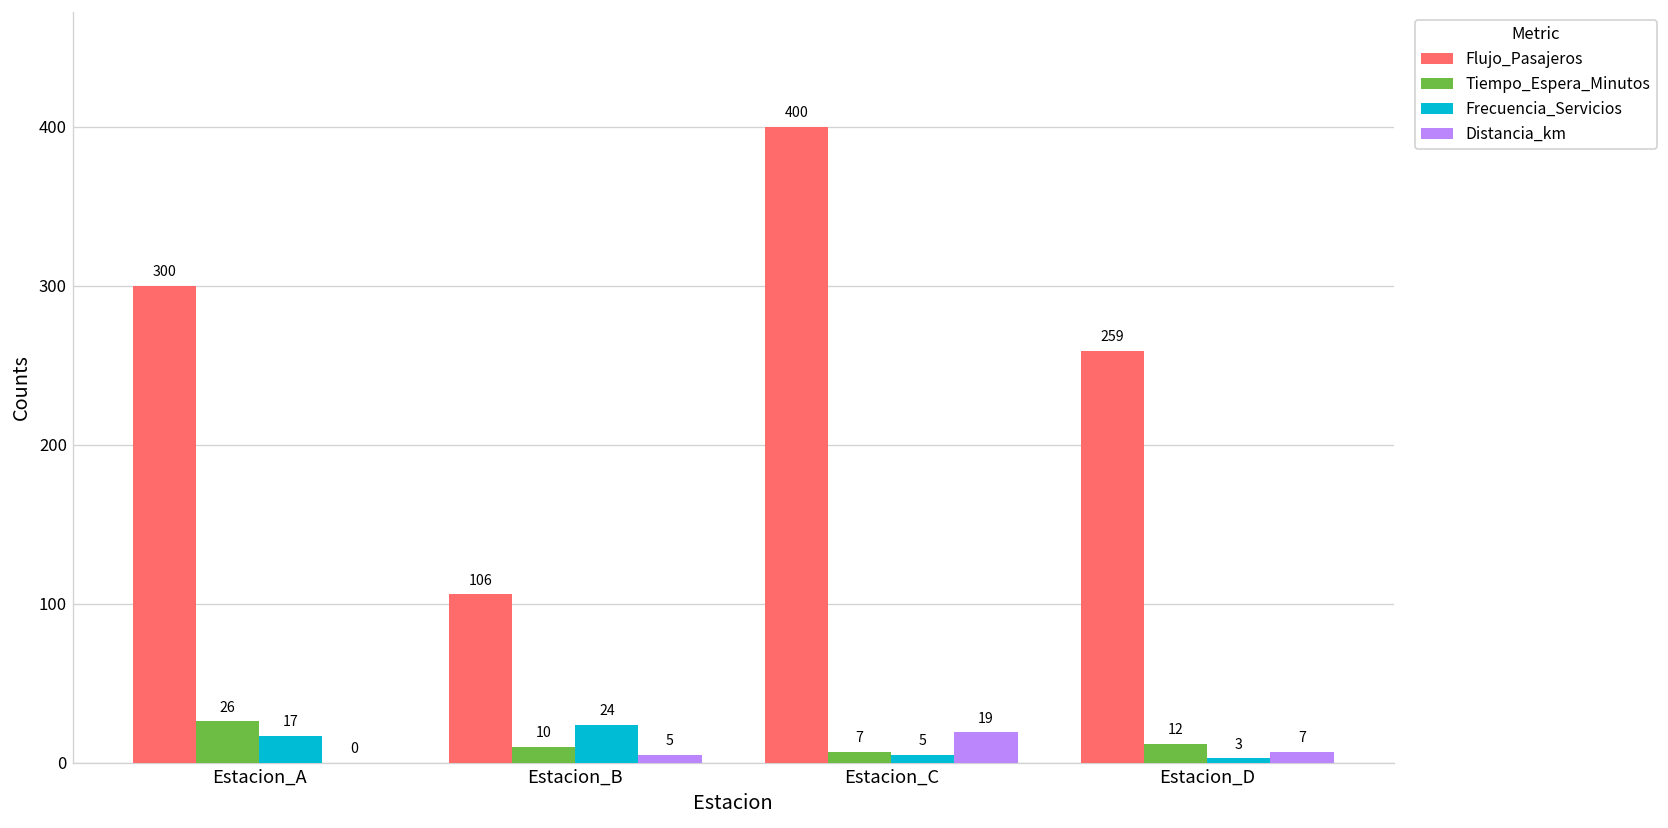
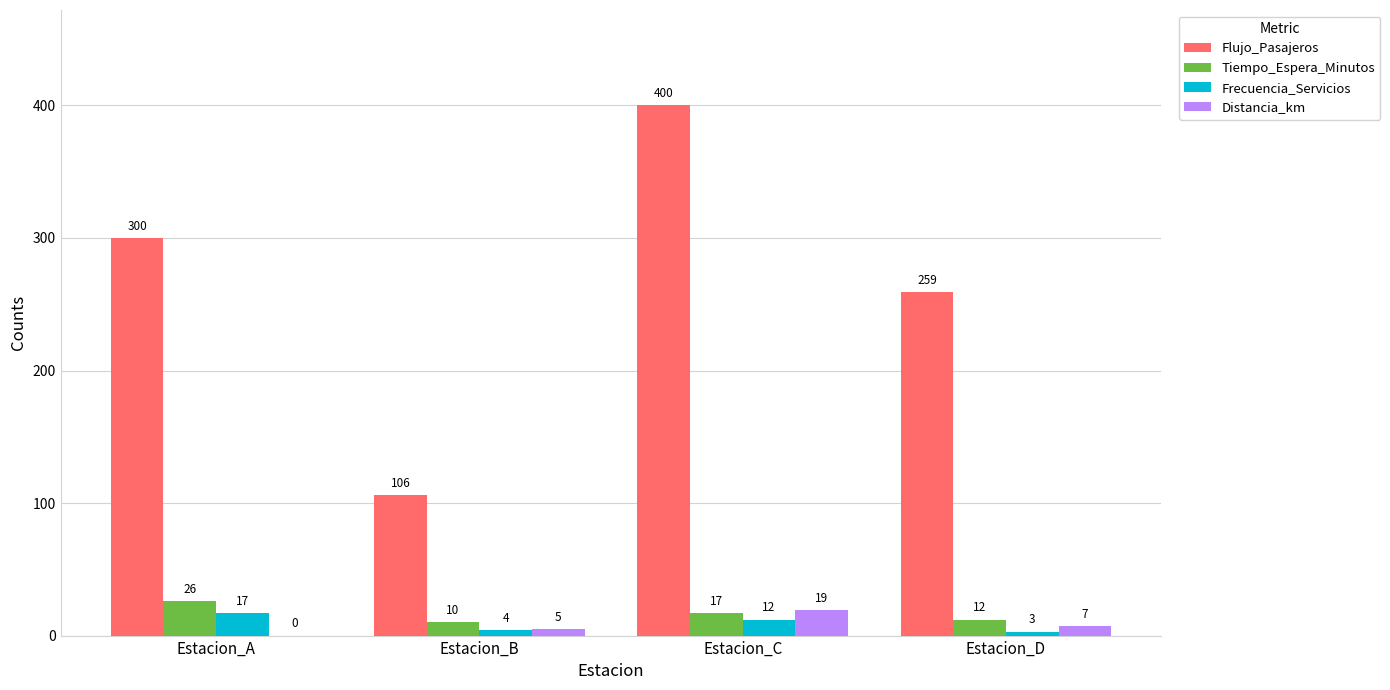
Frecuencia_Servicios, Estacion_B: 24 -> 4
Tiempo_Espera_Minutos, Estacion_C: 7 -> 17
Frecuencia_Servicios, Estacion_C: 5 -> 12
